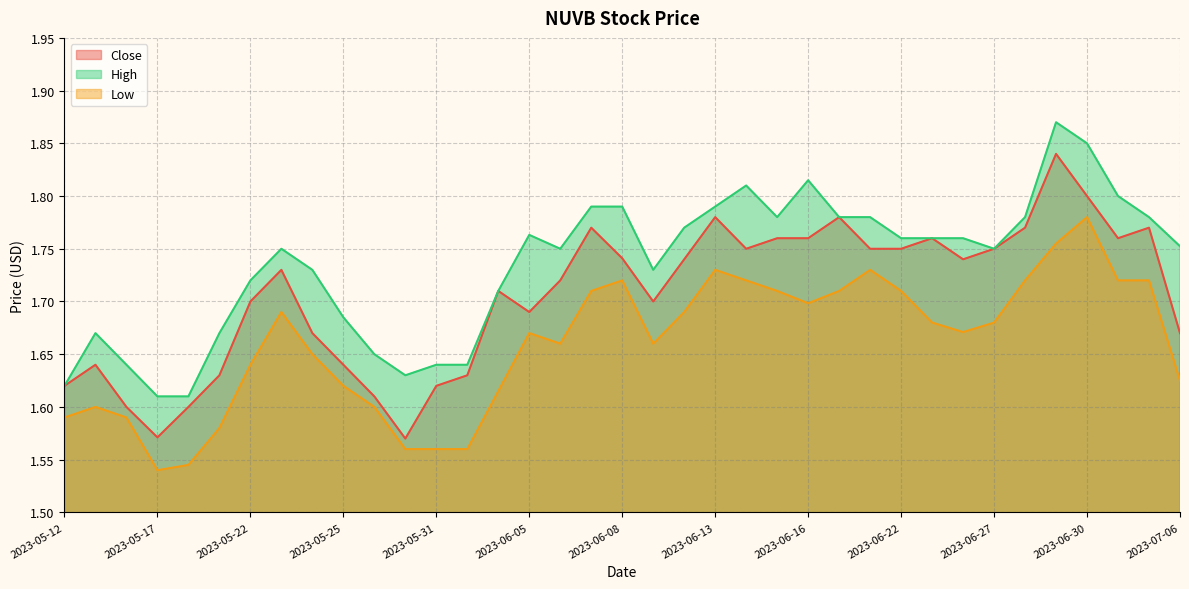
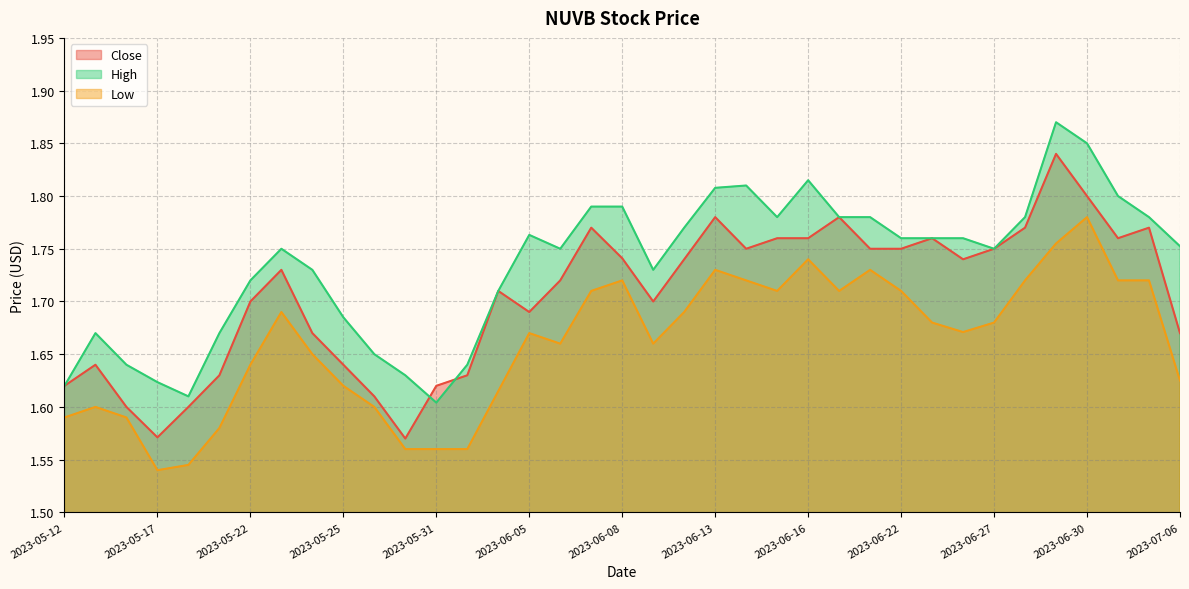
High, 2023-05-17: 1.610 -> 1.623
High, 2023-05-31: 1.640 -> 1.604
High, 2023-06-13: 1.790 -> 1.808
Low, 2023-06-16: 1.698 -> 1.740
